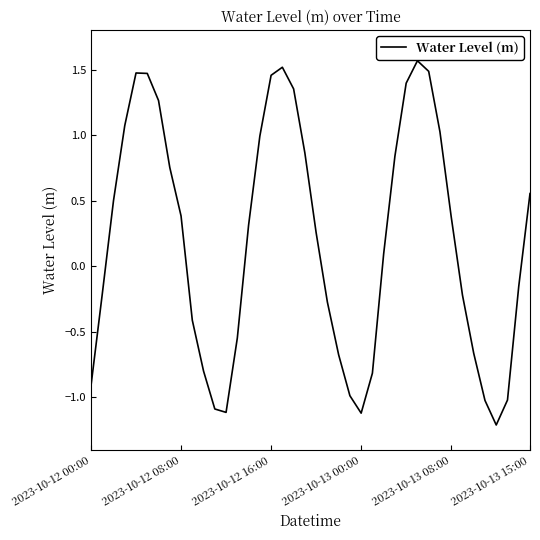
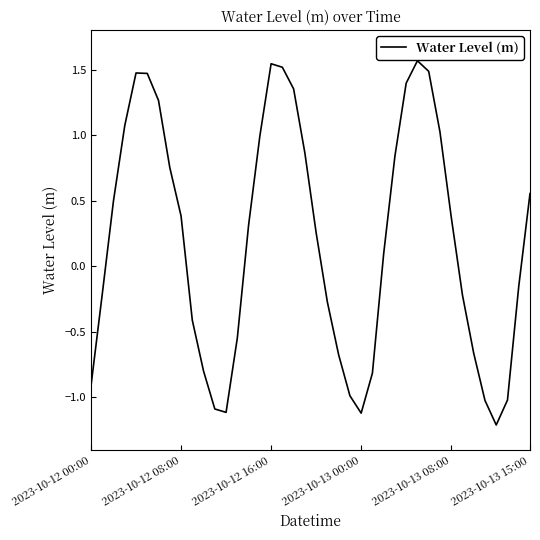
2023-10-12 16:00: 1.46 -> 1.54
